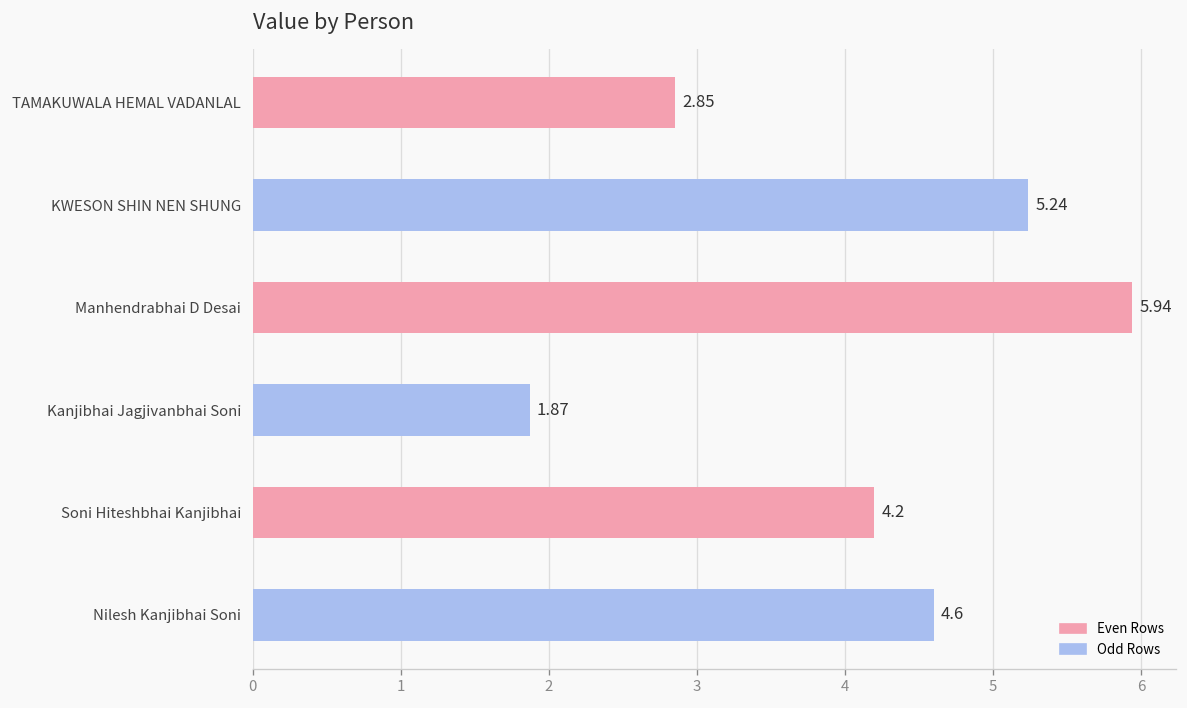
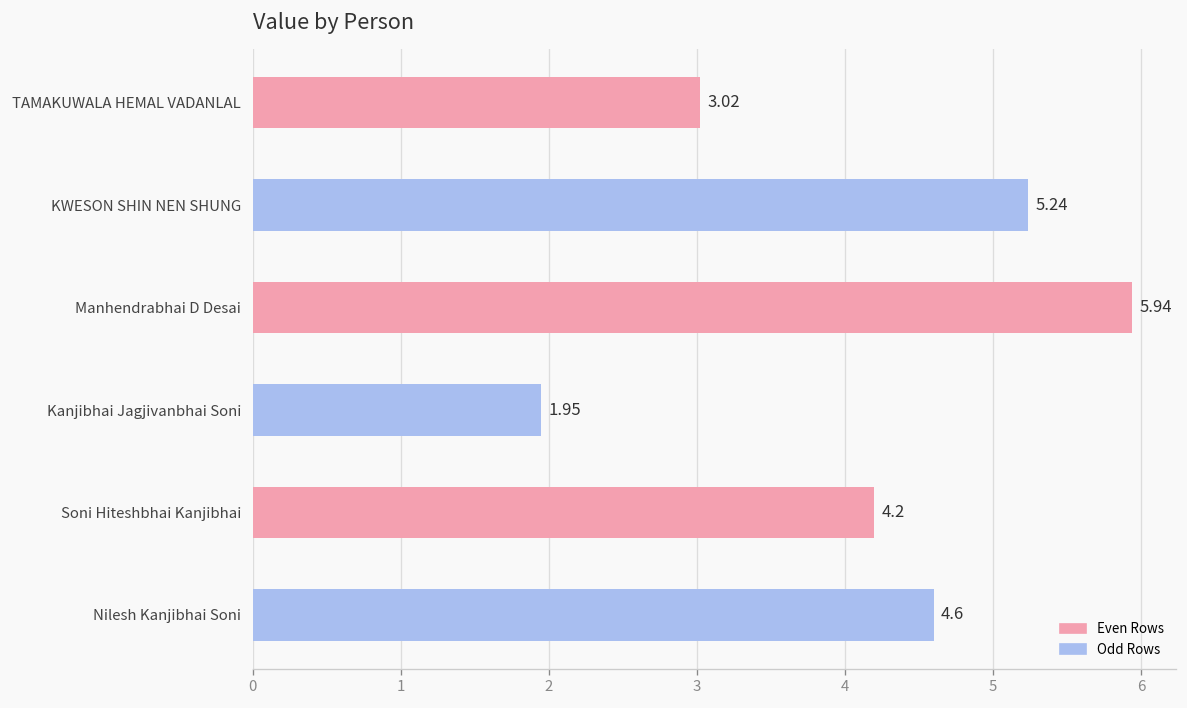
TAMAKUWALA HEMAL VADANLAL: 2.85 -> 3.02
Kanjibhai Jagjivanbhai Soni: 1.87 -> 1.95
